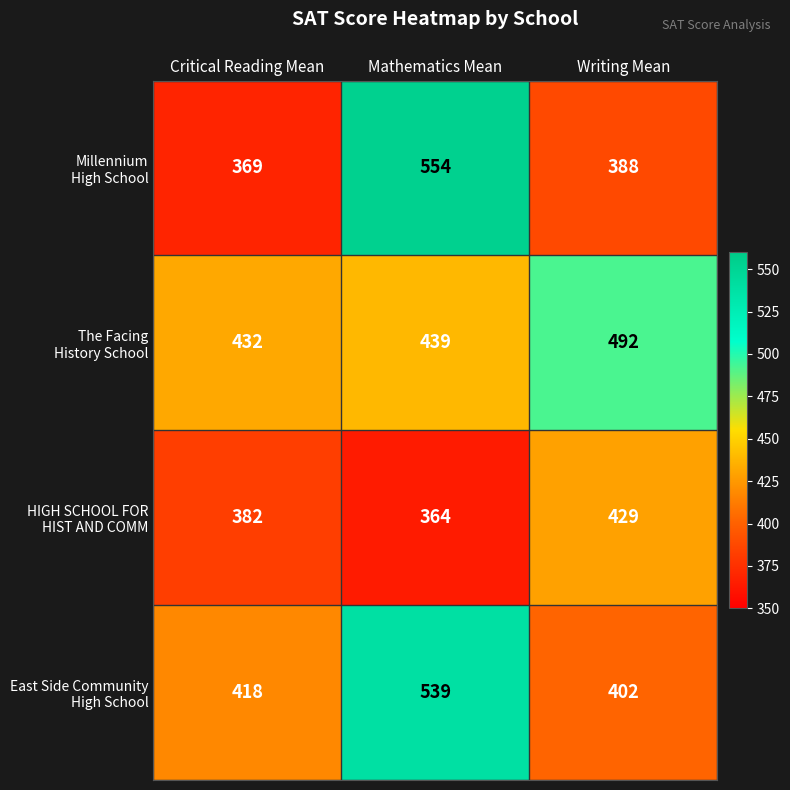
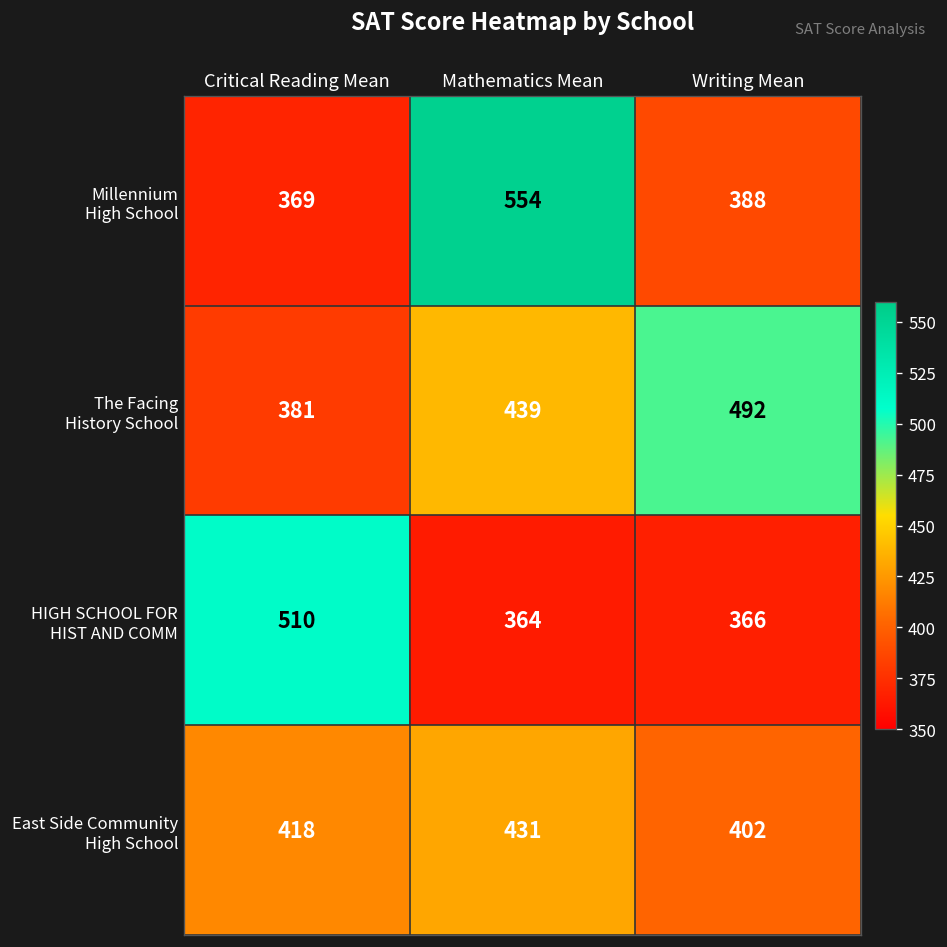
The Facing History School, Critical Reading Mean: 432 -> 381
HIGH SCHOOL FOR HIST AND COMM, Critical Reading Mean: 382 -> 510
HIGH SCHOOL FOR HIST AND COMM, Writing Mean: 429 -> 366
East Side Community High School, Mathematics Mean: 539 -> 431
